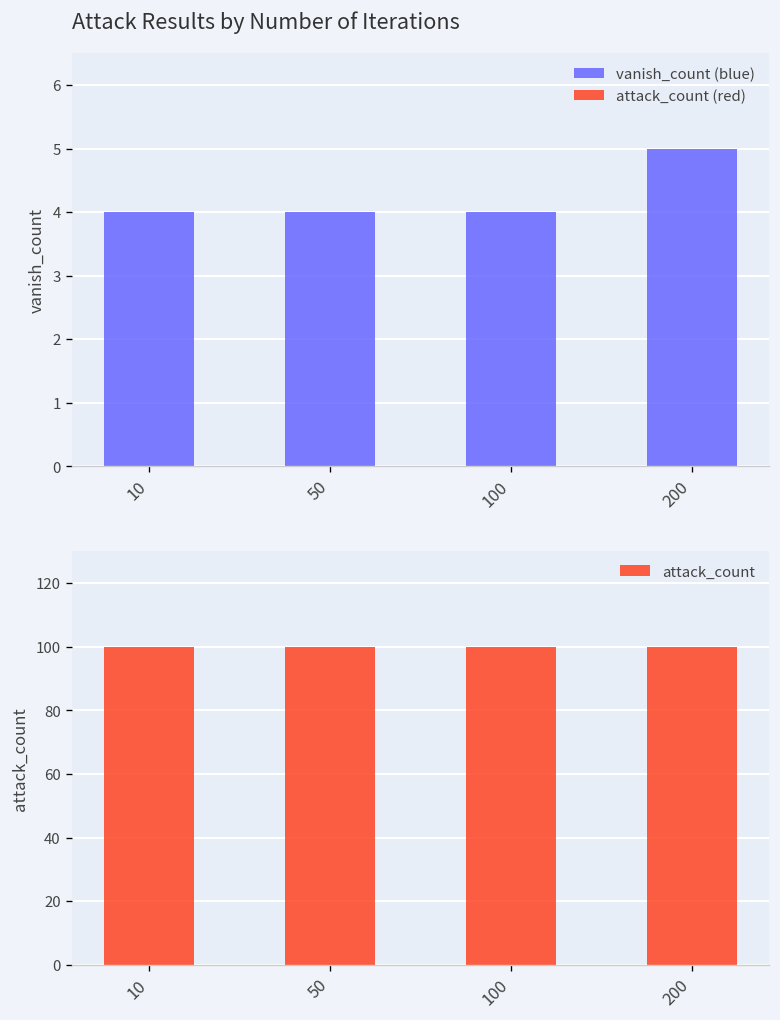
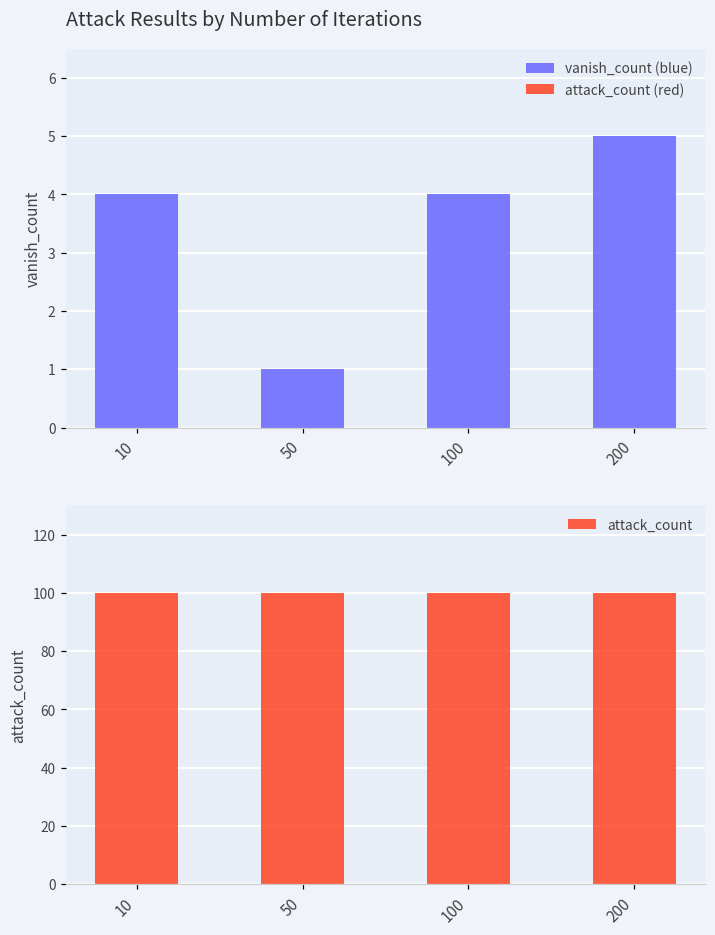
Attack Results by Number of Iterations, 50: 4 -> 1
